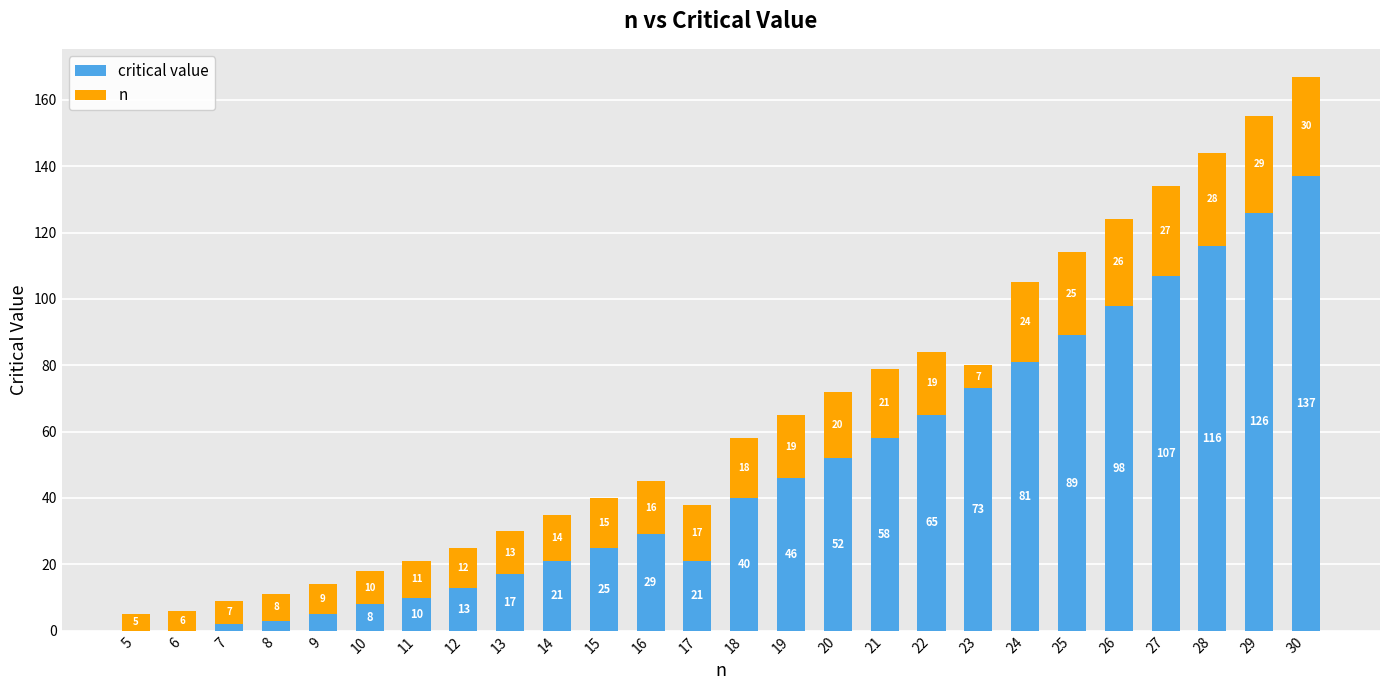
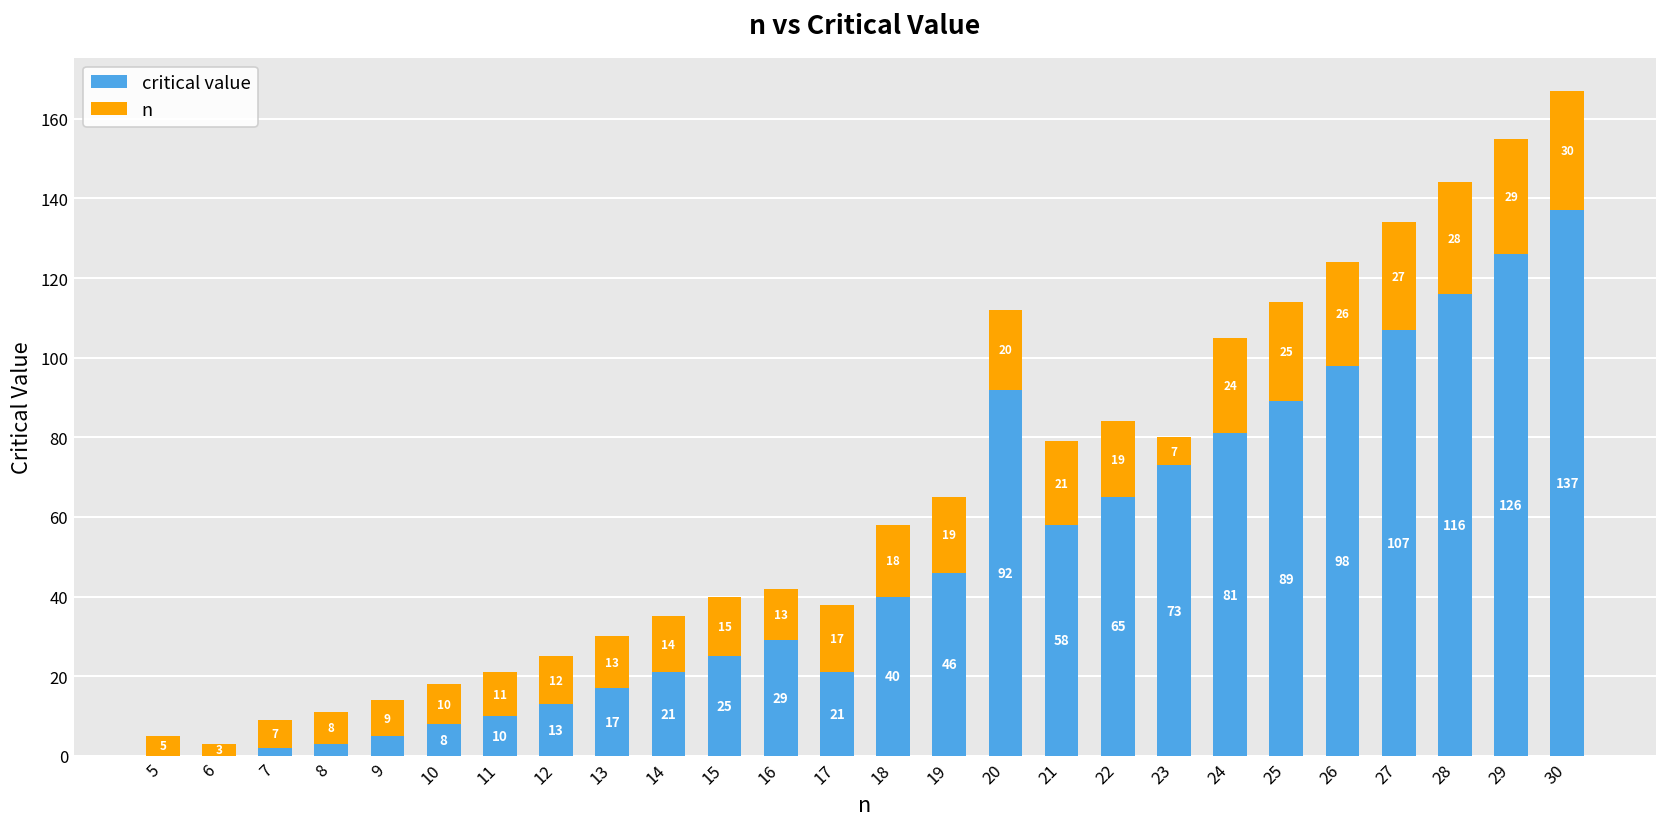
n, 6: 6 -> 3
n, 16: 16 -> 13
critical value, 20: 52 -> 92
